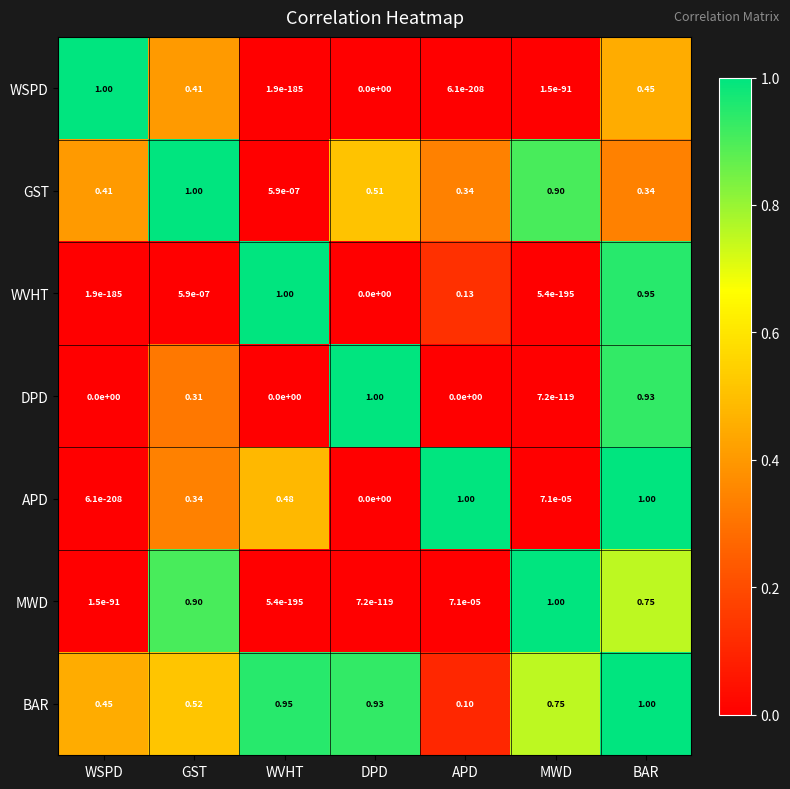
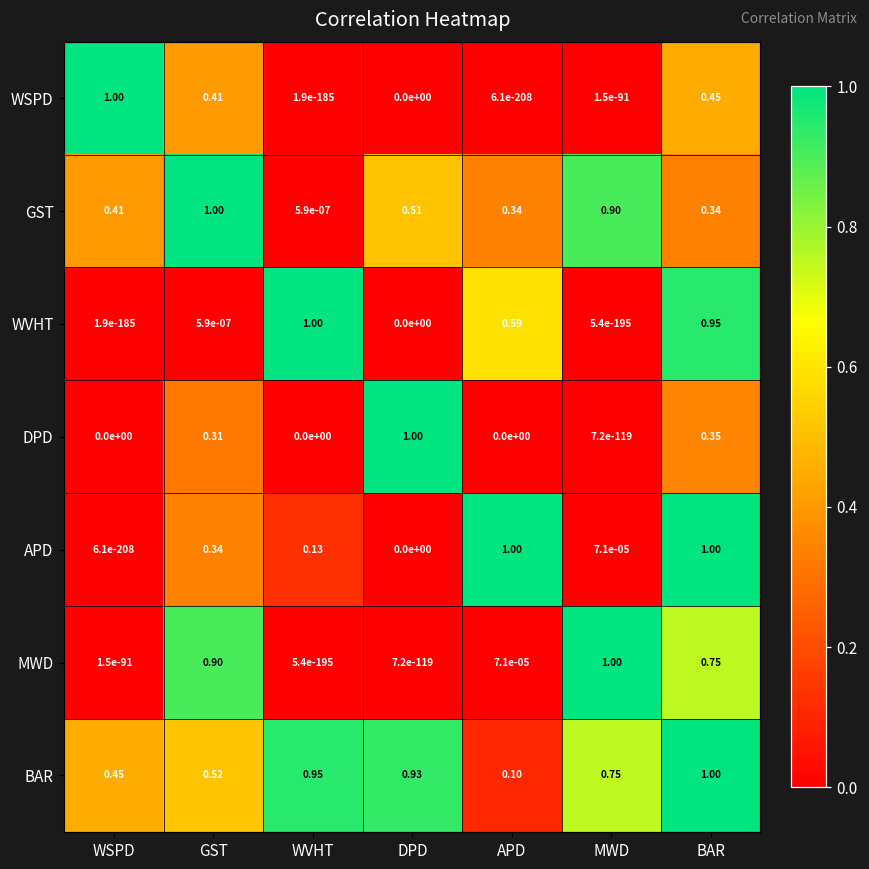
WVHT, APD: 0.13 -> 0.59
DPD, BAR: 0.93 -> 0.35
APD, WVHT: 0.48 -> 0.13
